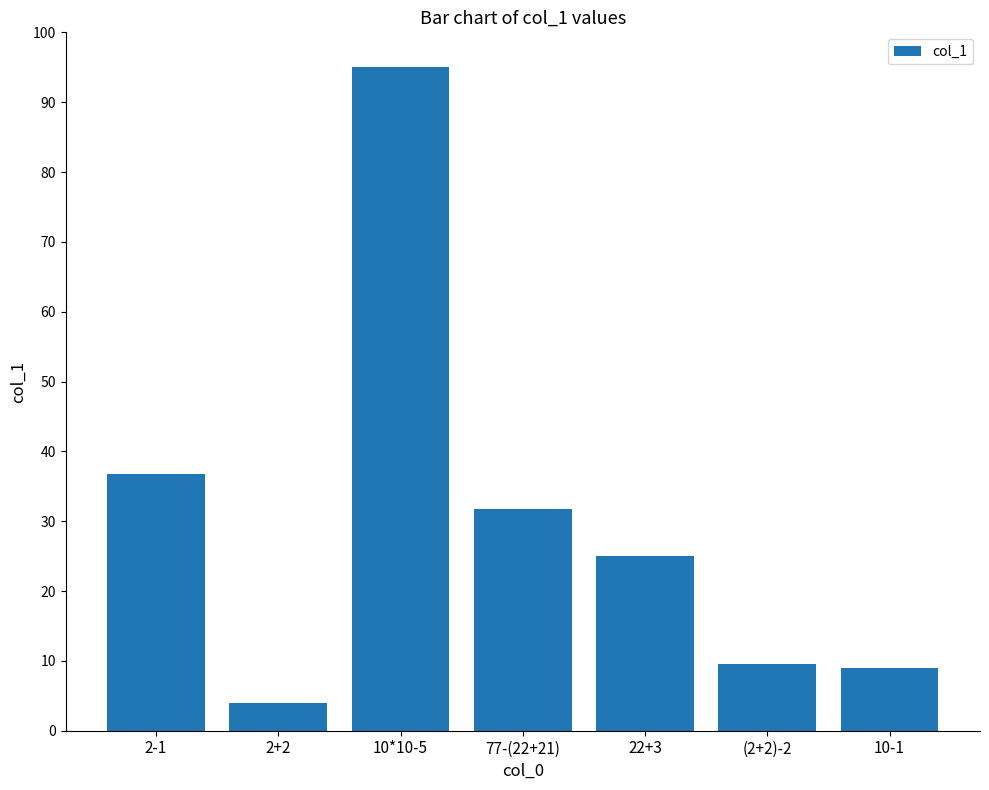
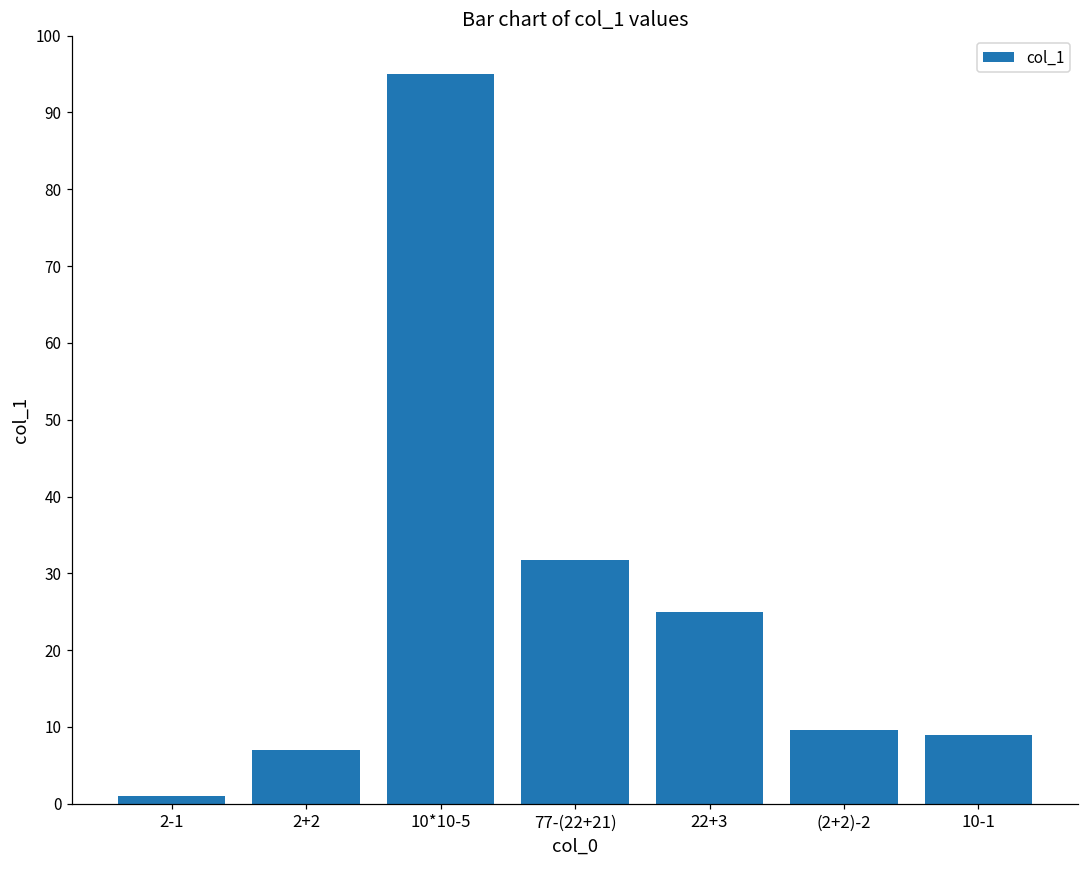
2-1: 37 -> 1
2+2: 4 -> 7
